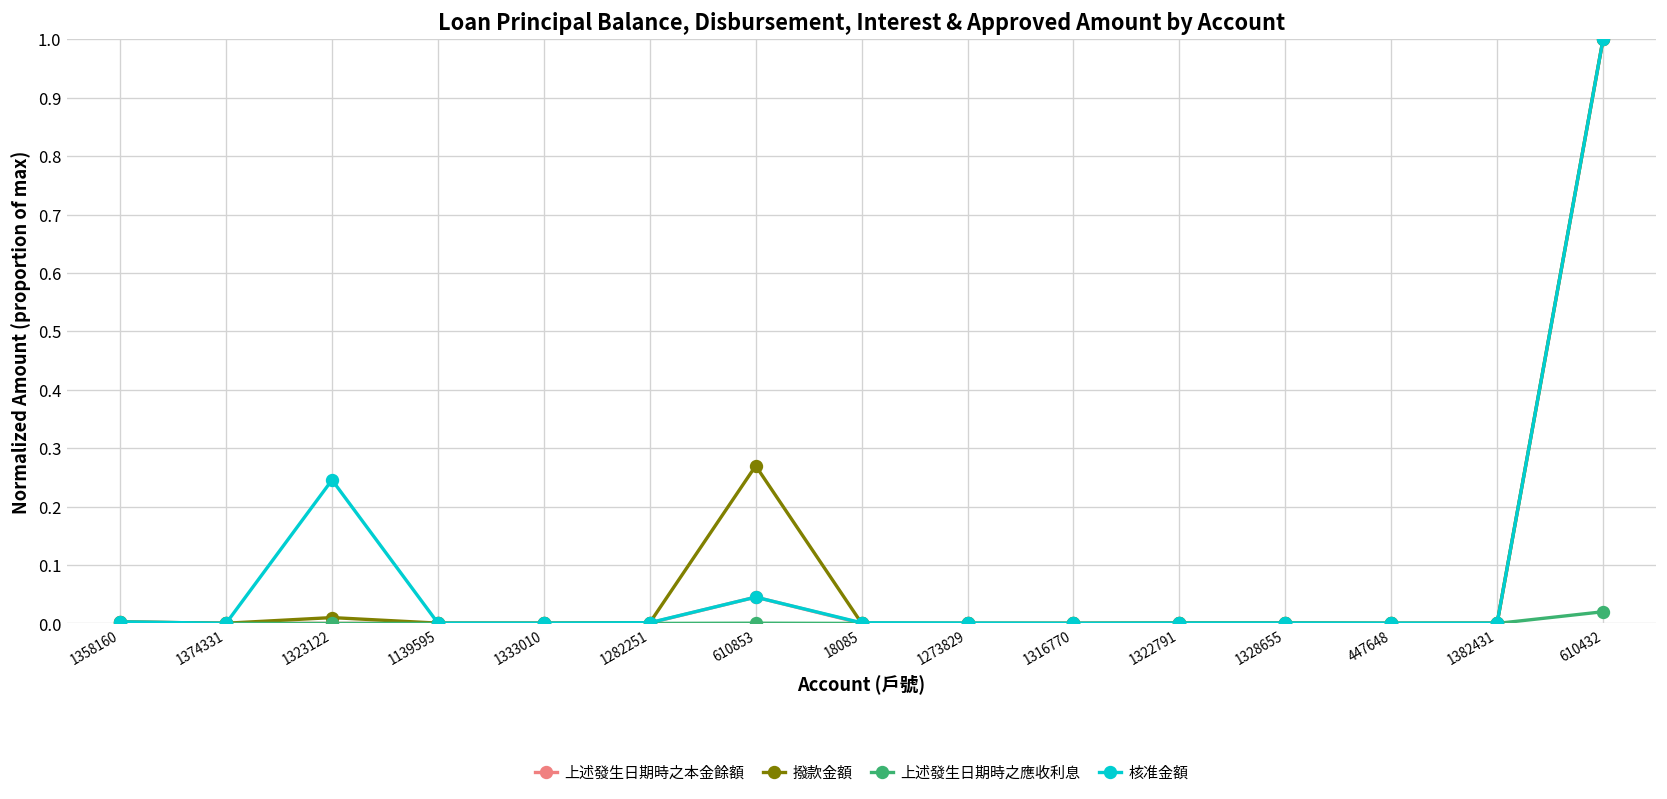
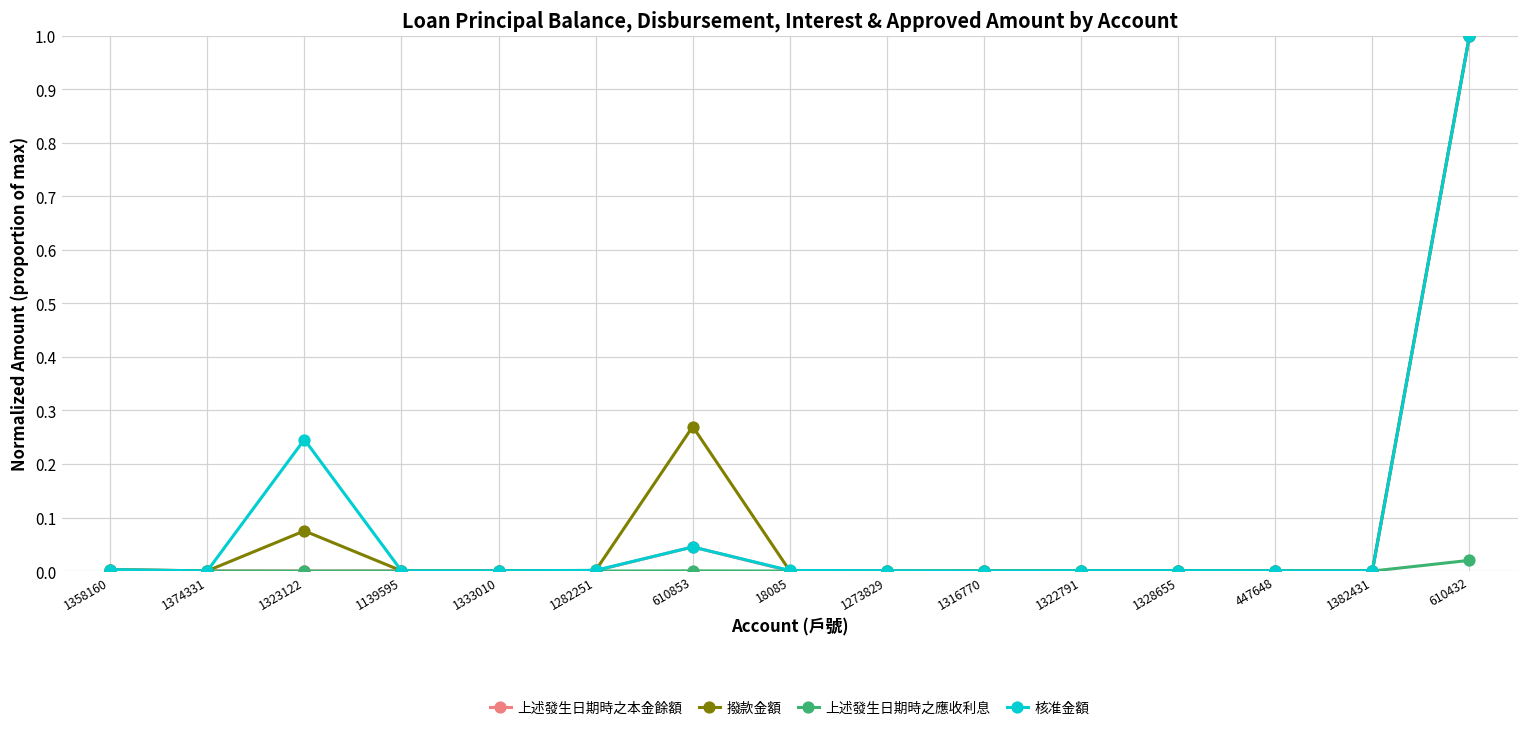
撥款金額, 1323122: 0.01 -> 0.07
